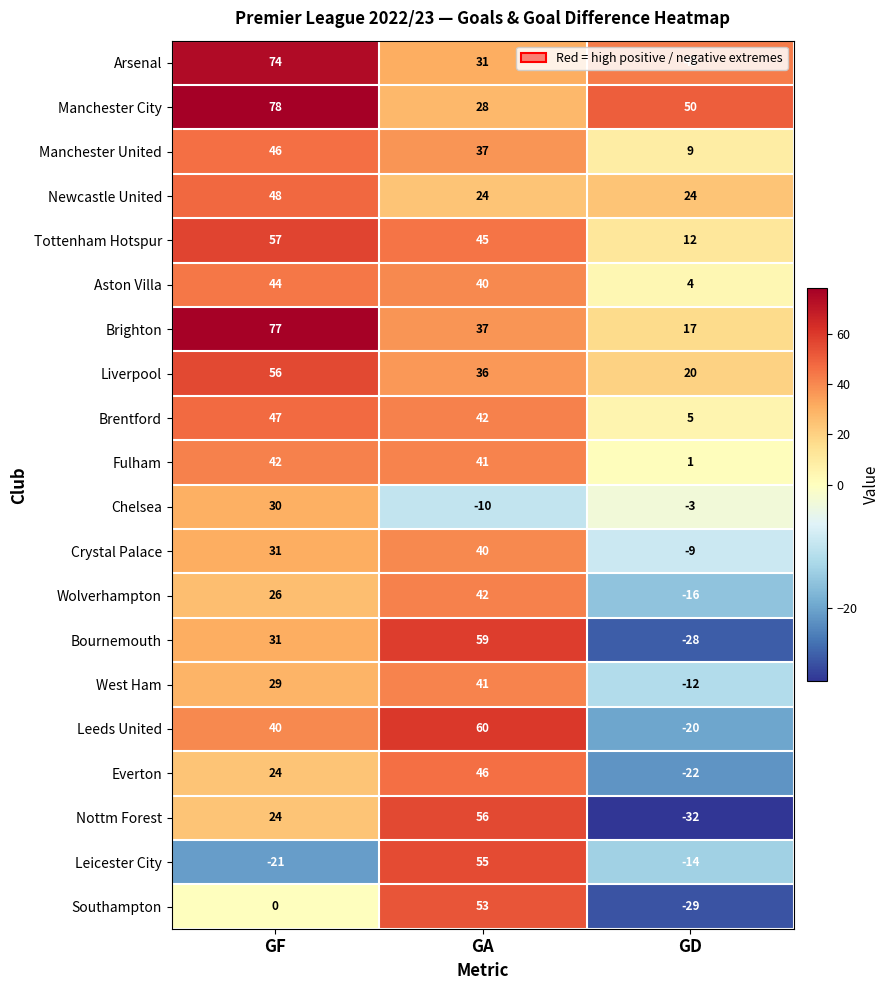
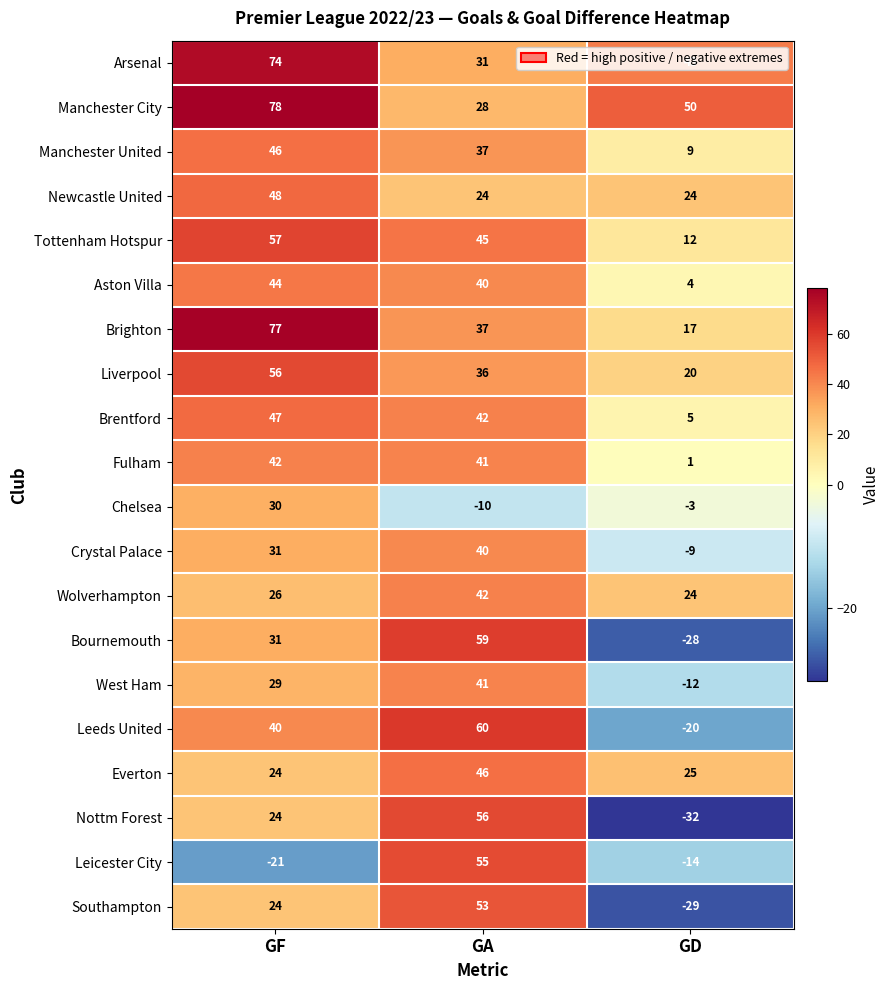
Wolverhampton, GD: -16 -> 24
Everton, GD: -22 -> 25
Southampton, GF: 0 -> 24
